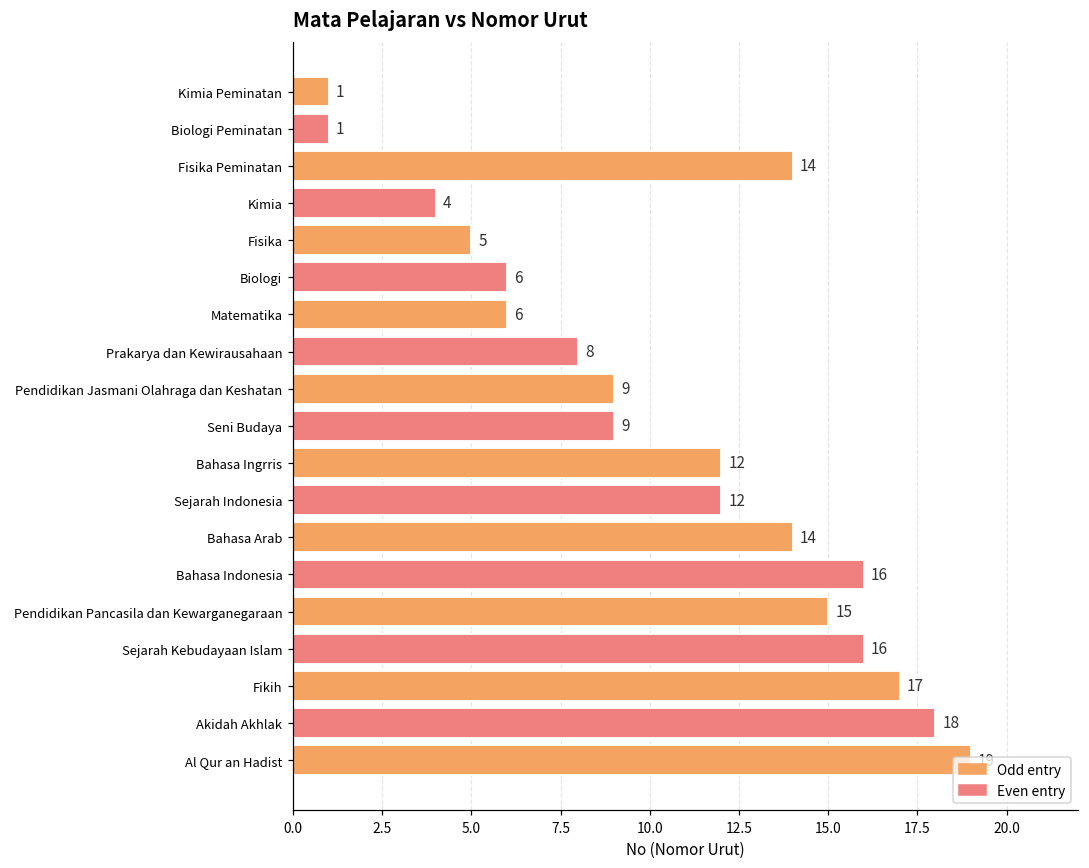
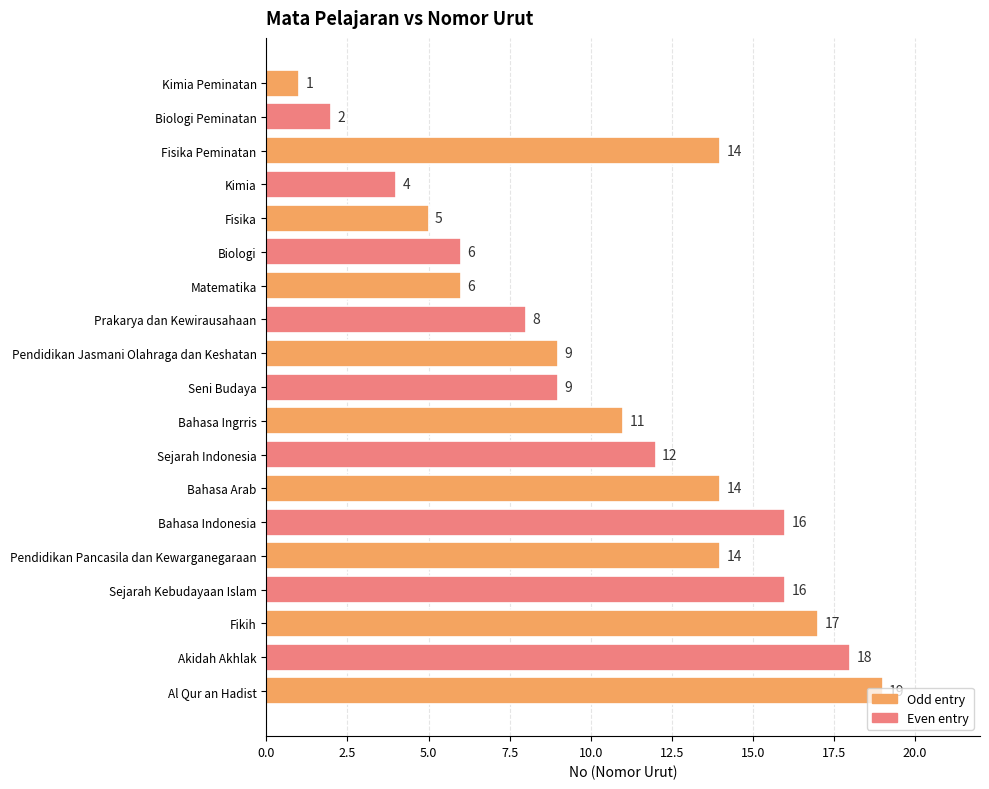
Biologi Peminatan: 1 -> 2
Bahasa Ingrris: 12 -> 11
Pendidikan Pancasila dan Kewarganegaraan: 15 -> 14
